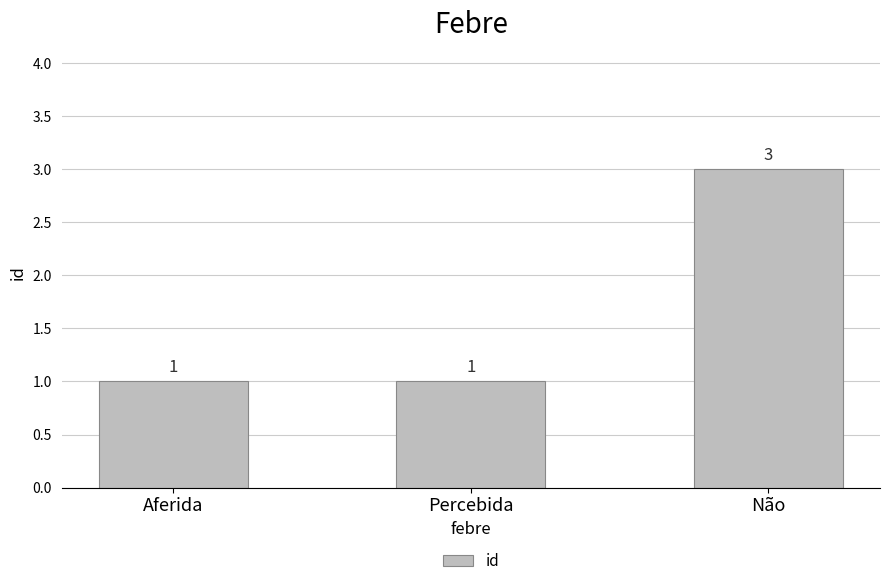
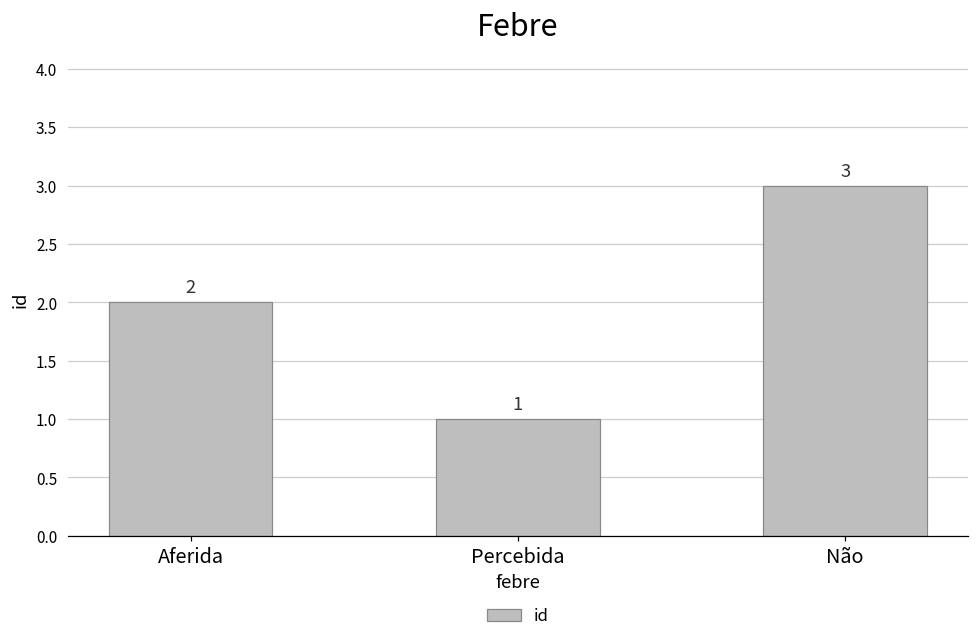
Aferida: 1 -> 2
